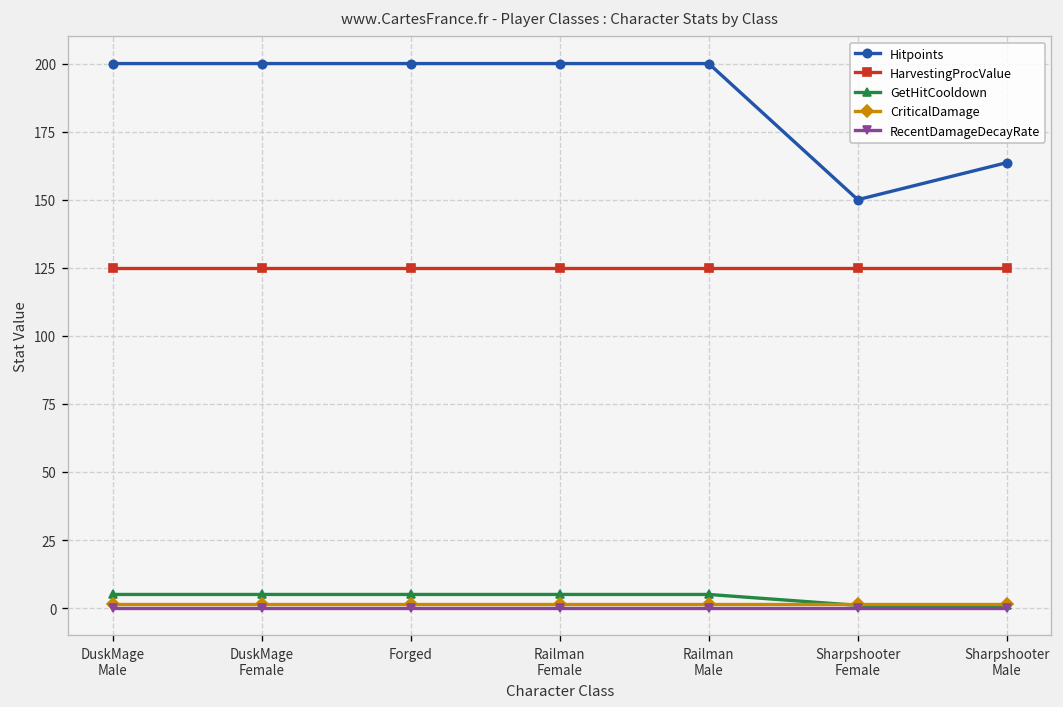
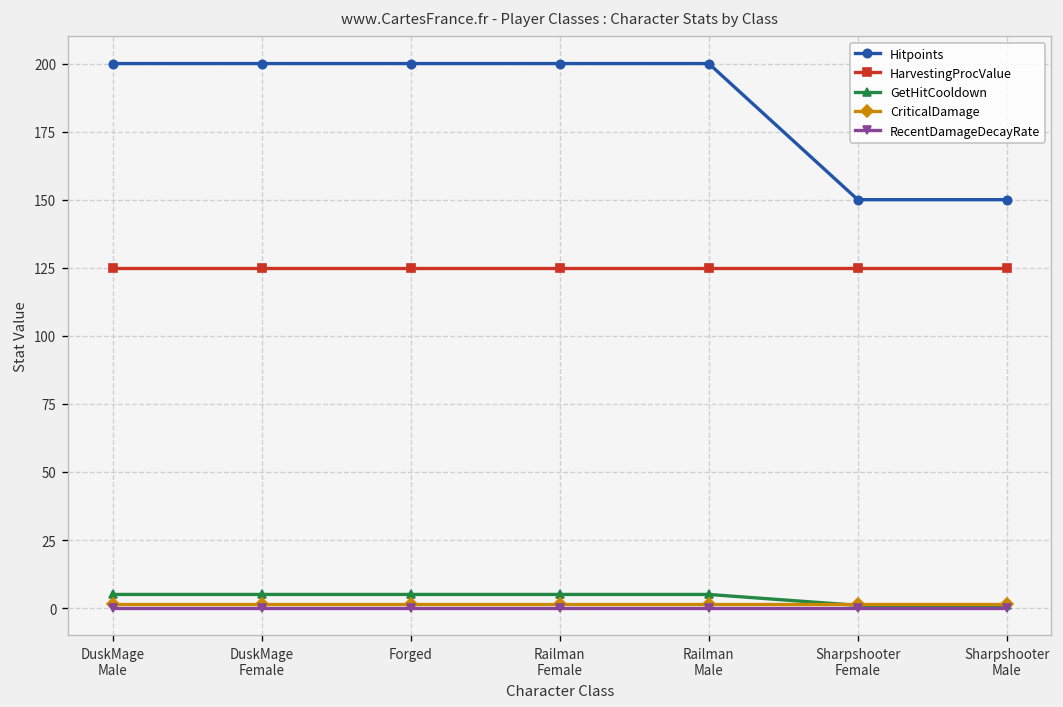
Hitpoints, Sharpshooter Male: 164 -> 150
